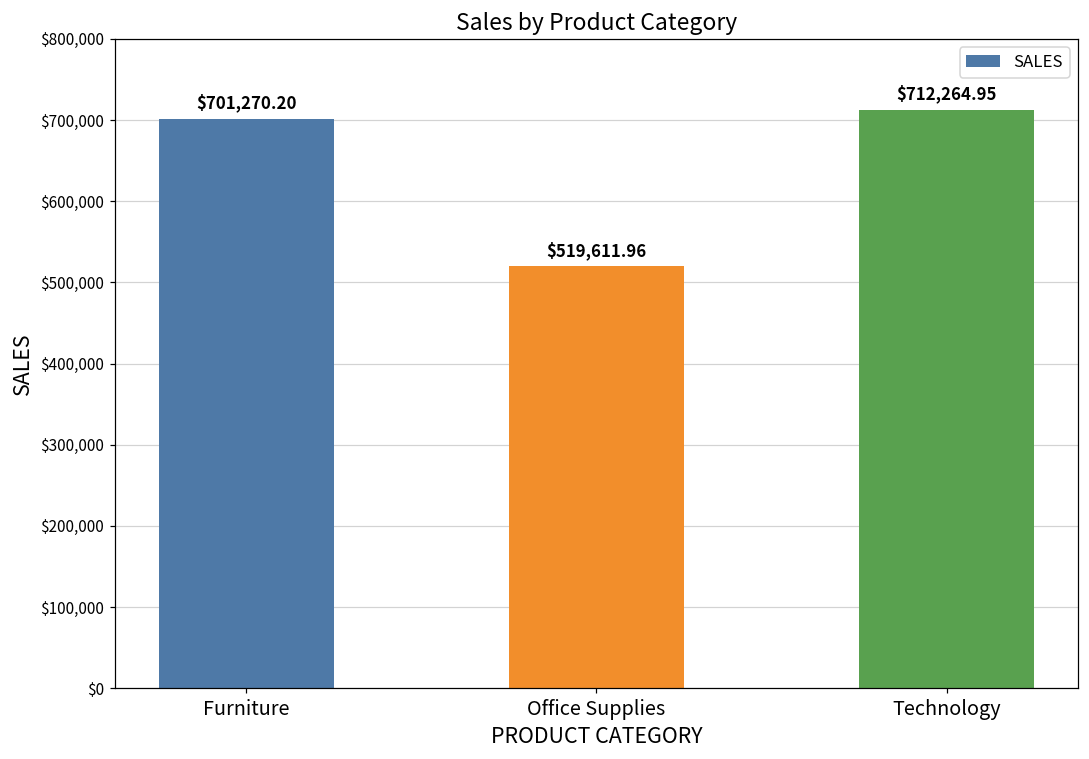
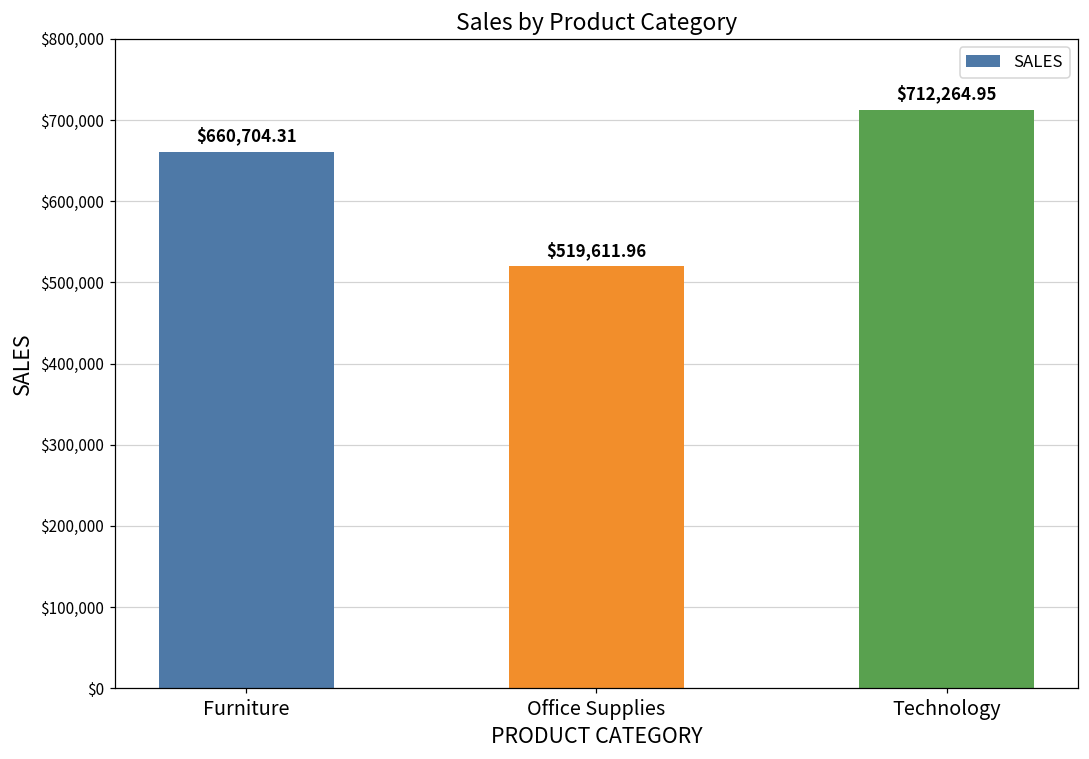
Furniture: $701,270.20 -> $660,704.31
